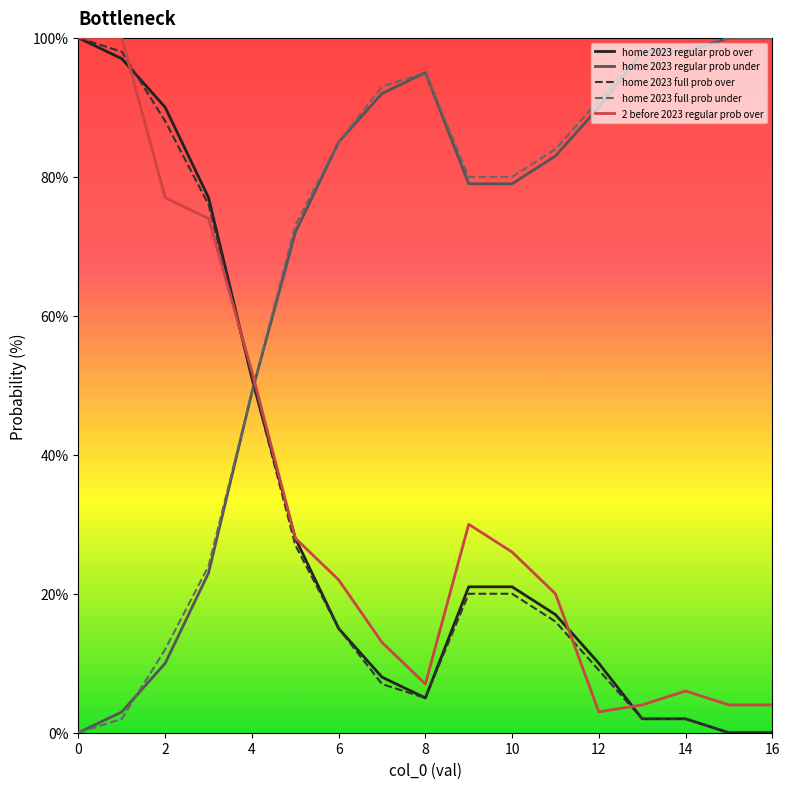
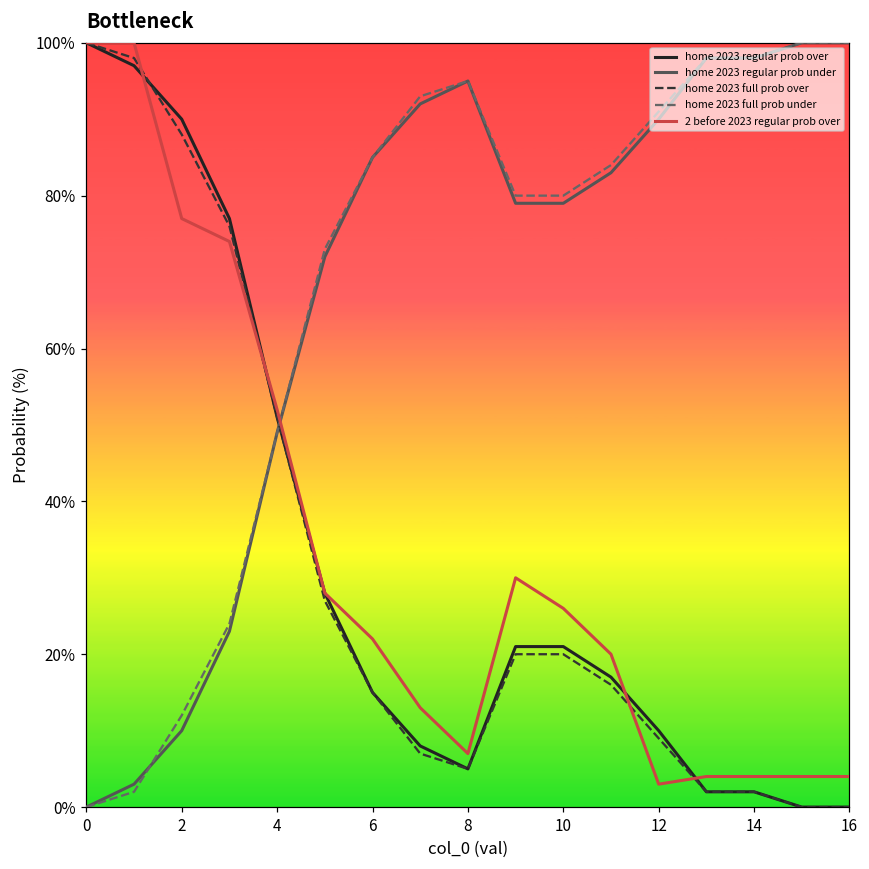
2 before 2023 regular prob over, 14: 6% -> 4%
